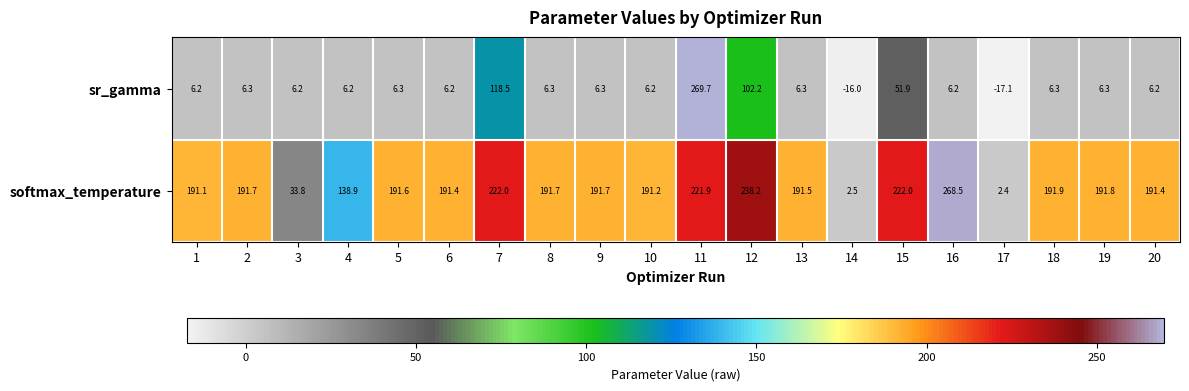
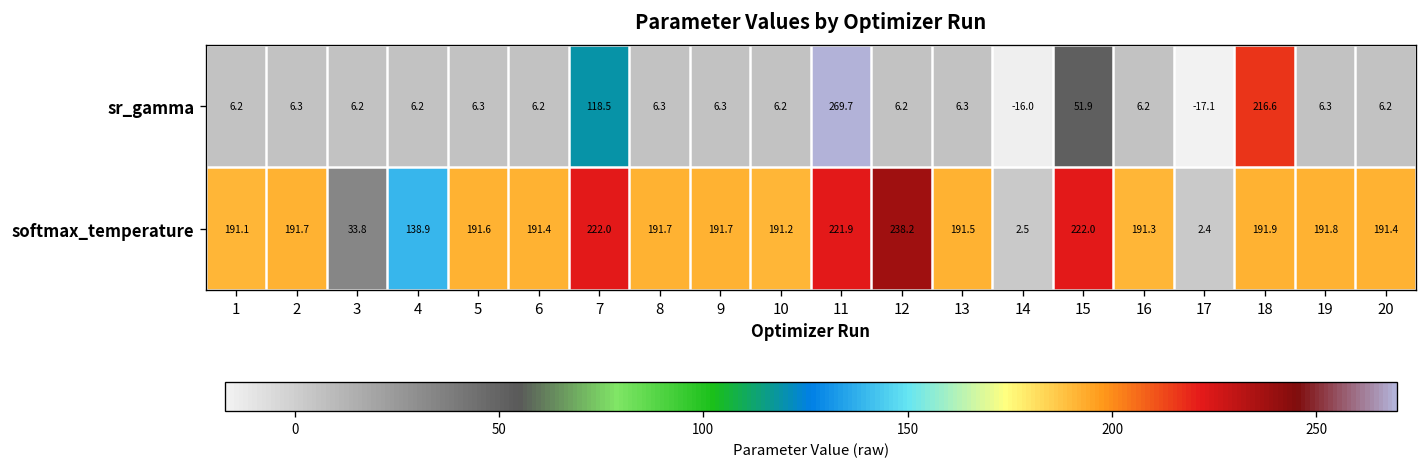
sr_gamma, 12: 102.2 -> 6.2
sr_gamma, 18: 6.3 -> 216.6
softmax_temperature, 16: 268.5 -> 191.3
